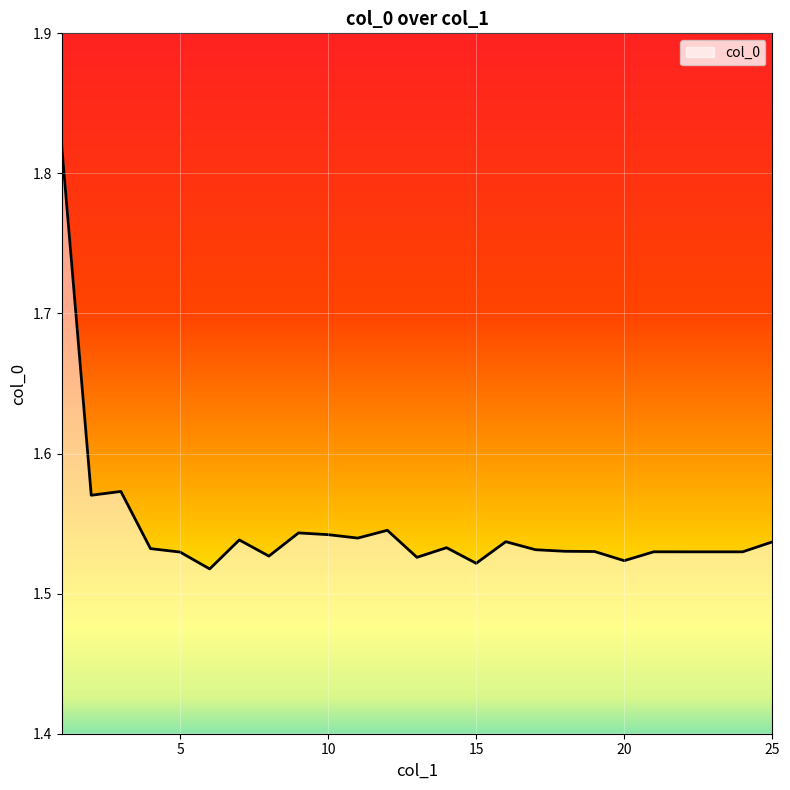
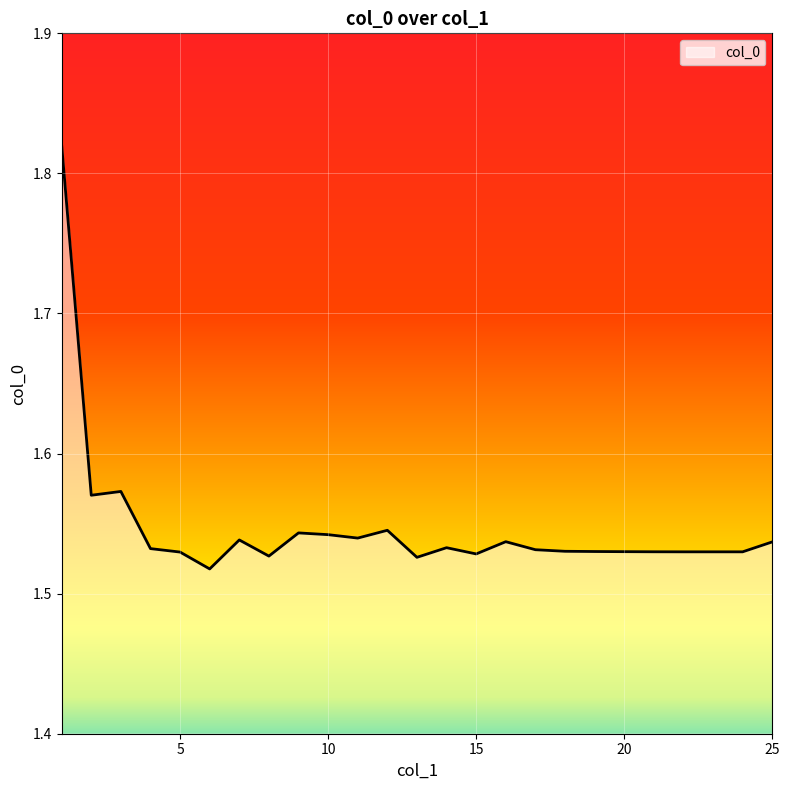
15: 1.522 -> 1.528
20: 1.524 -> 1.530
